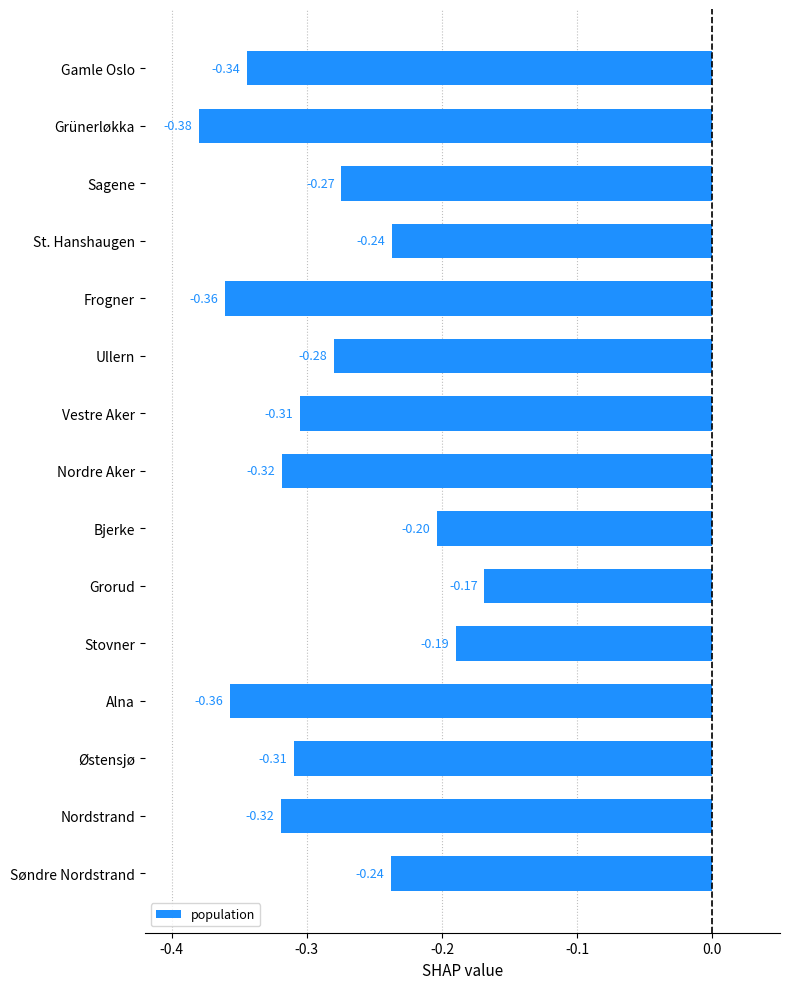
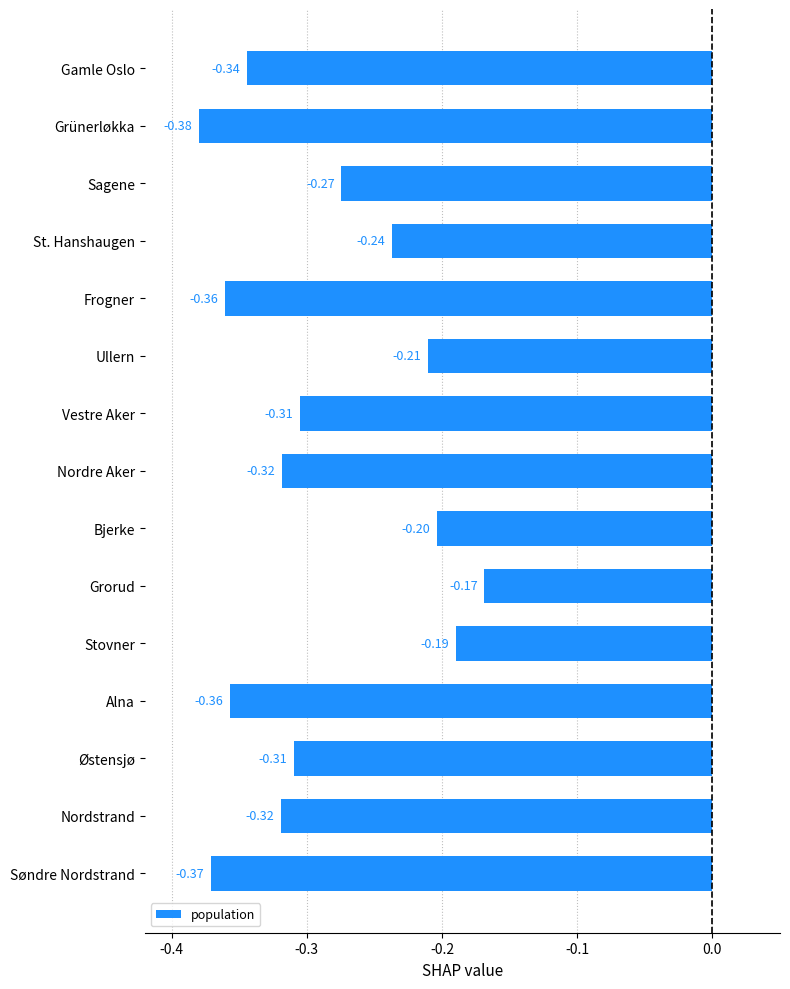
Ullern: -0.28 -> -0.21
Søndre Nordstrand: -0.24 -> -0.37
